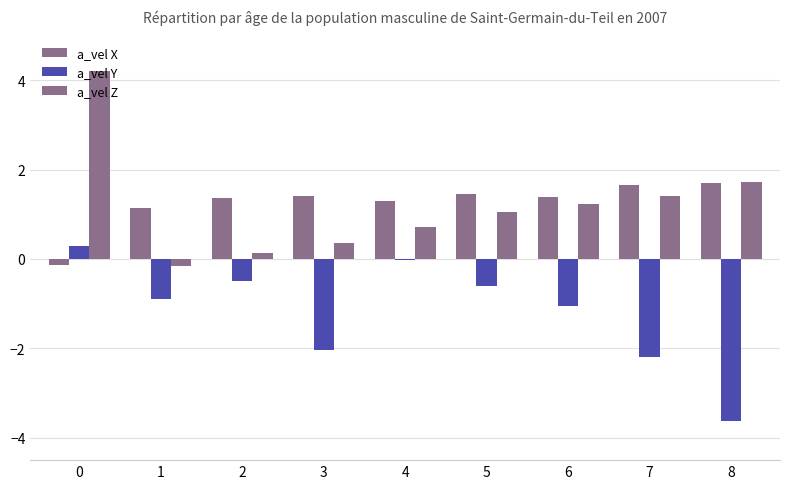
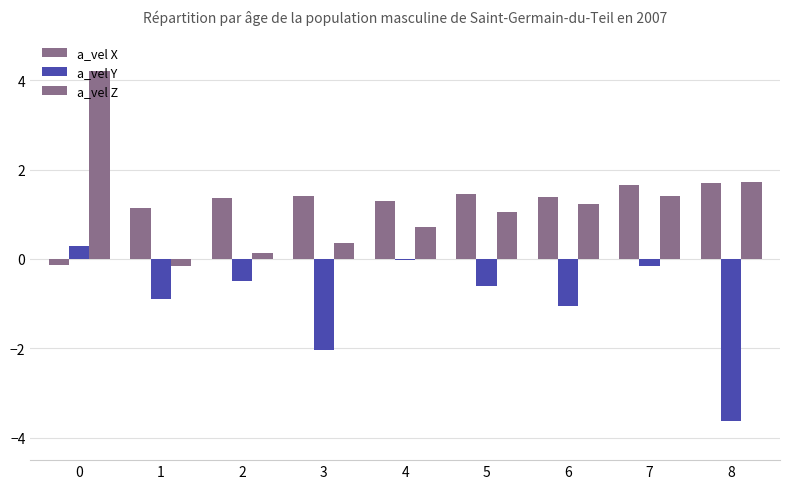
a_vel Y, 7: -2.2 -> -0.2
